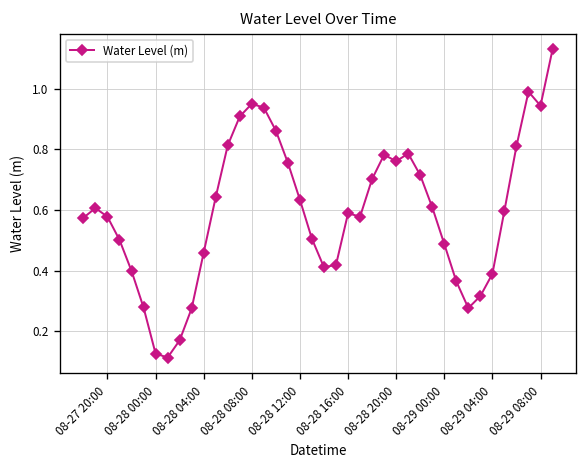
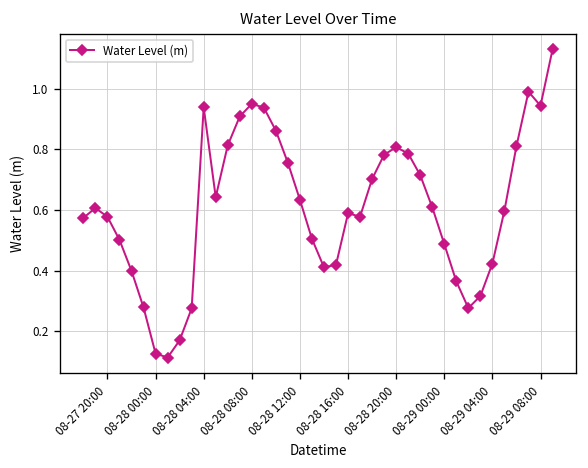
08-28 04:00: 0.46 -> 0.94
08-28 20:00: 0.76 -> 0.81
08-29 04:00: 0.39 -> 0.42
